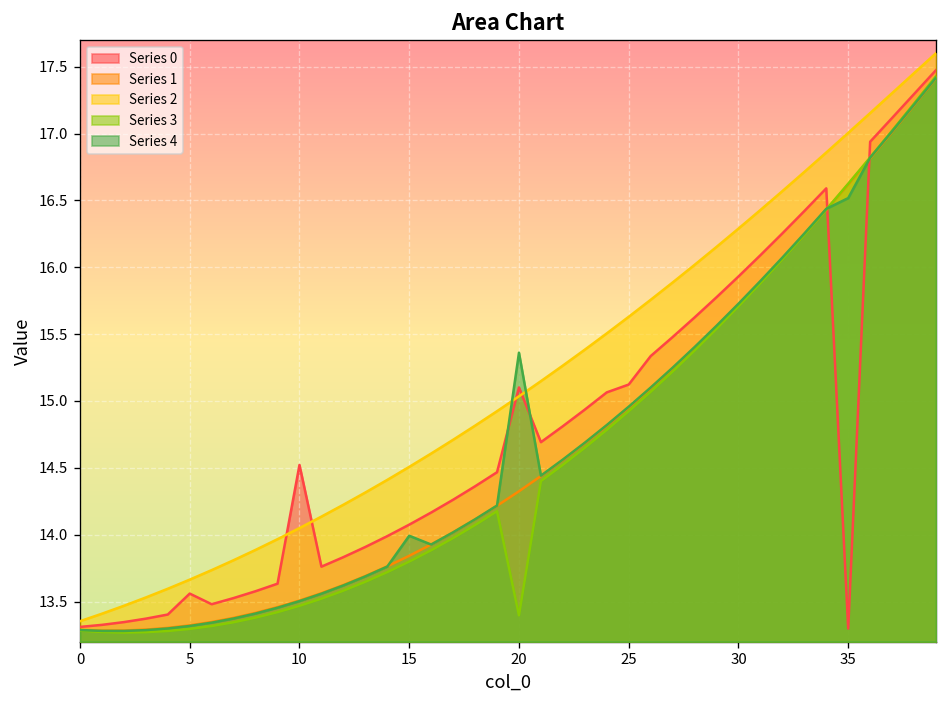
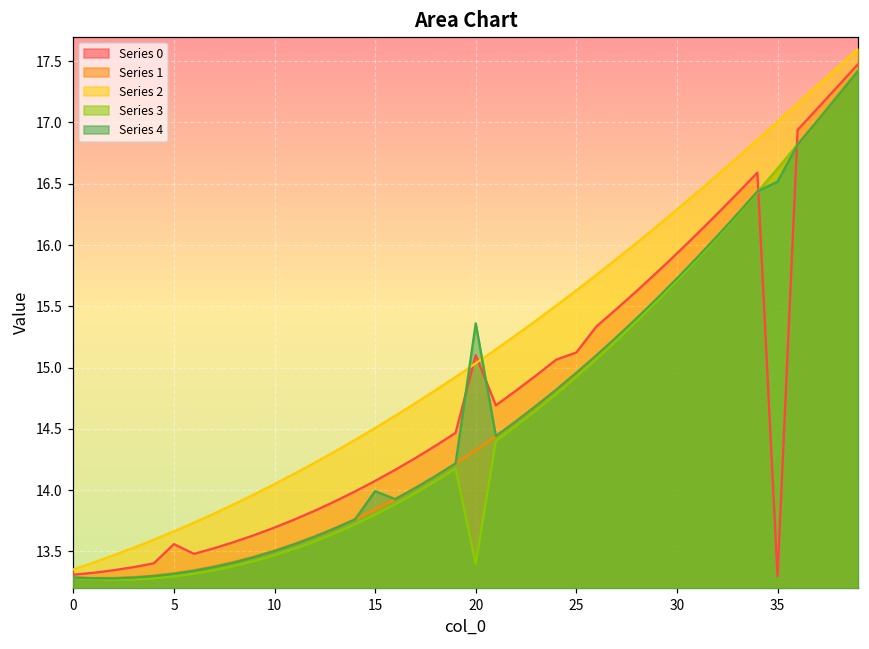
Series 0, 10: 14.52 -> 13.69
